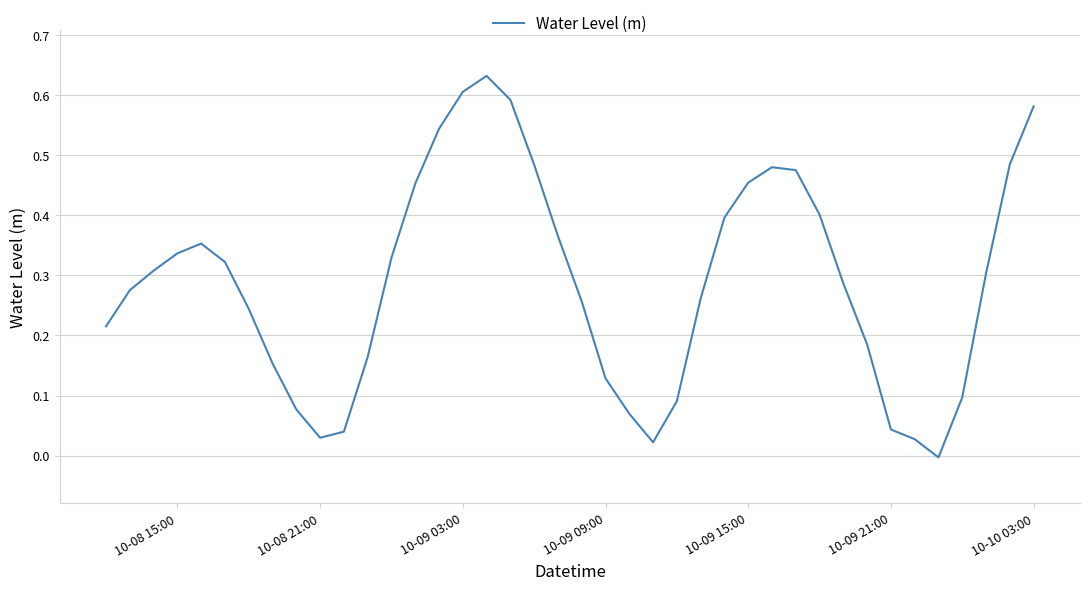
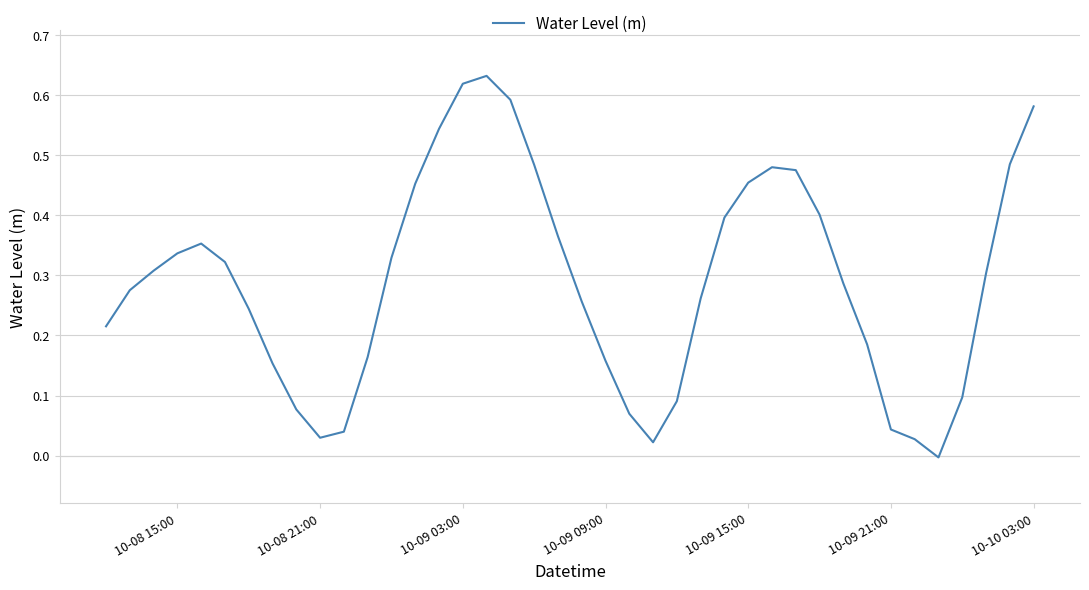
10-09 03:00: 0.61 -> 0.62
10-09 09:00: 0.13 -> 0.16
